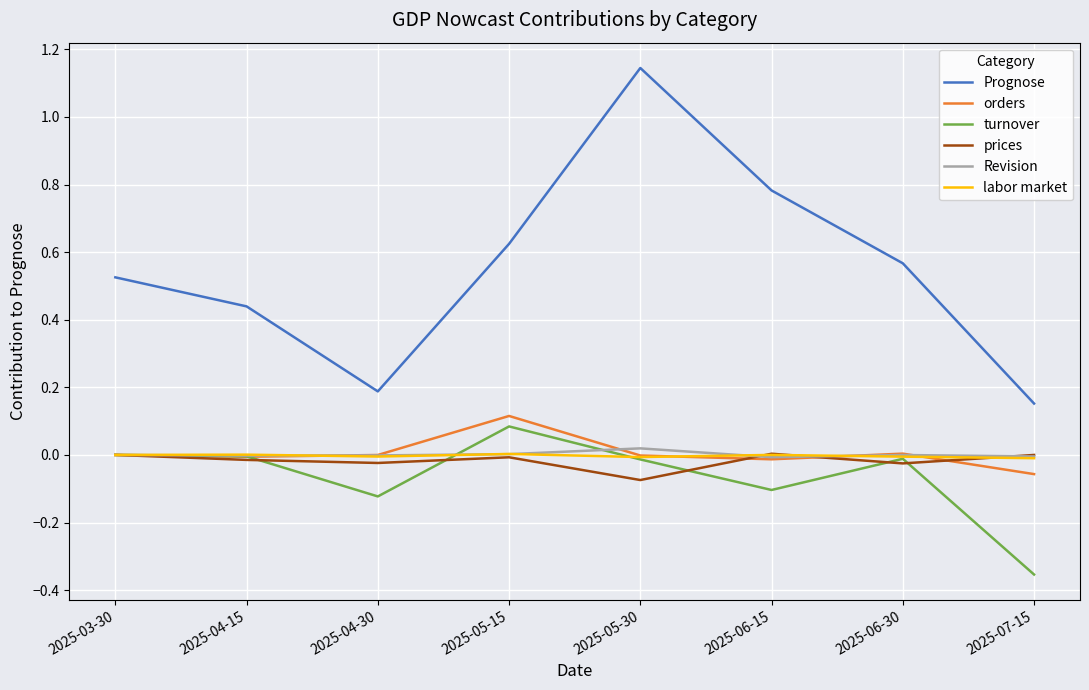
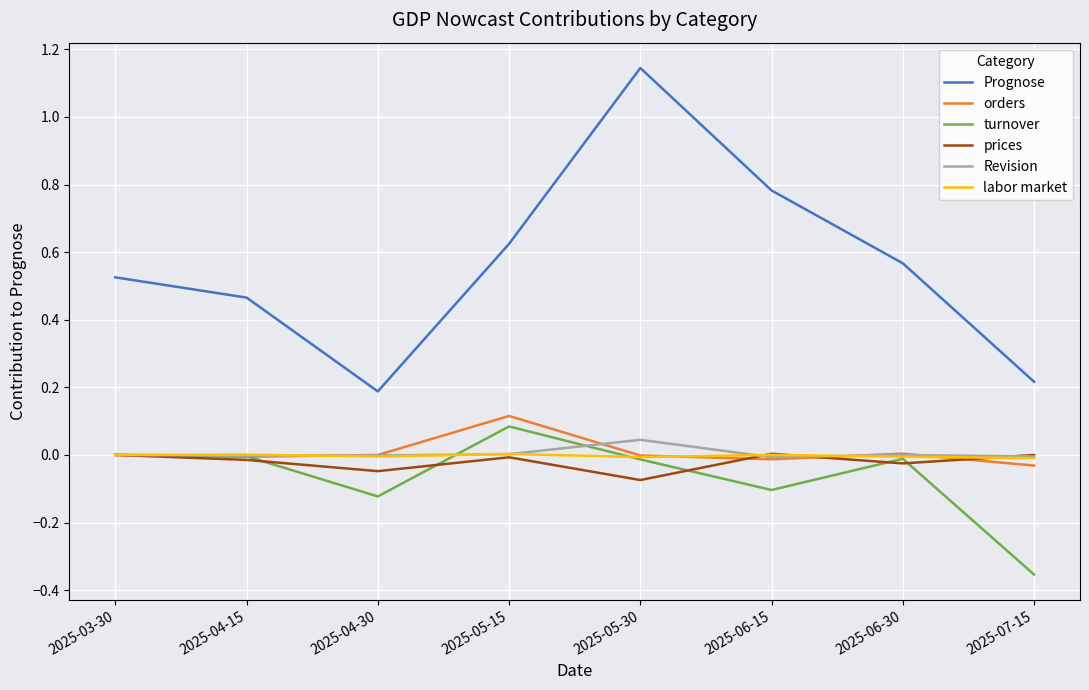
Prognose, 2025-04-15: 0.44 -> 0.47
prices, 2025-04-30: -0.02 -> -0.05
Revision, 2025-05-30: 0.02 -> 0.04
Prognose, 2025-07-15: 0.15 -> 0.22
orders, 2025-07-15: -0.06 -> -0.03
